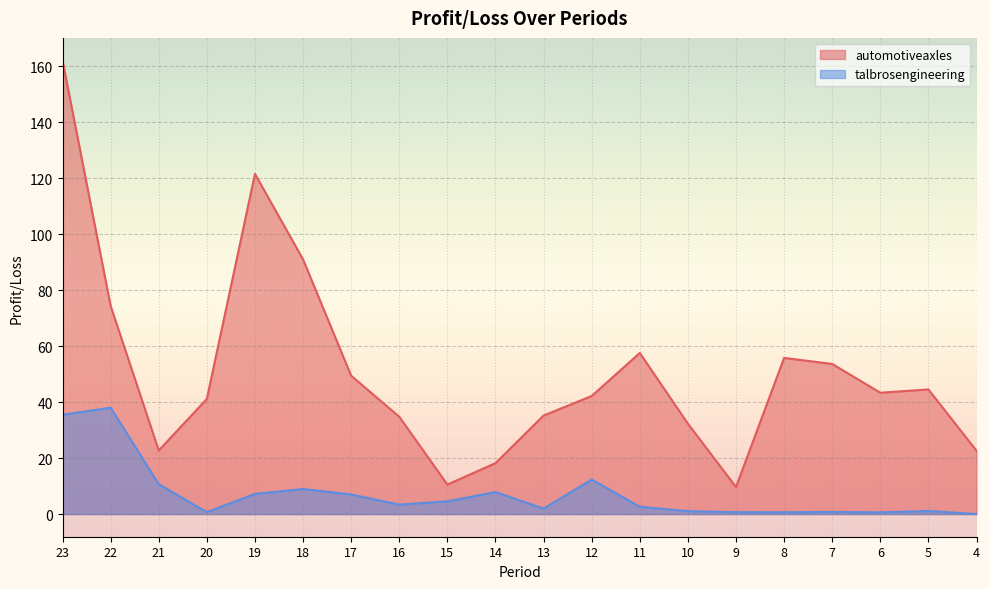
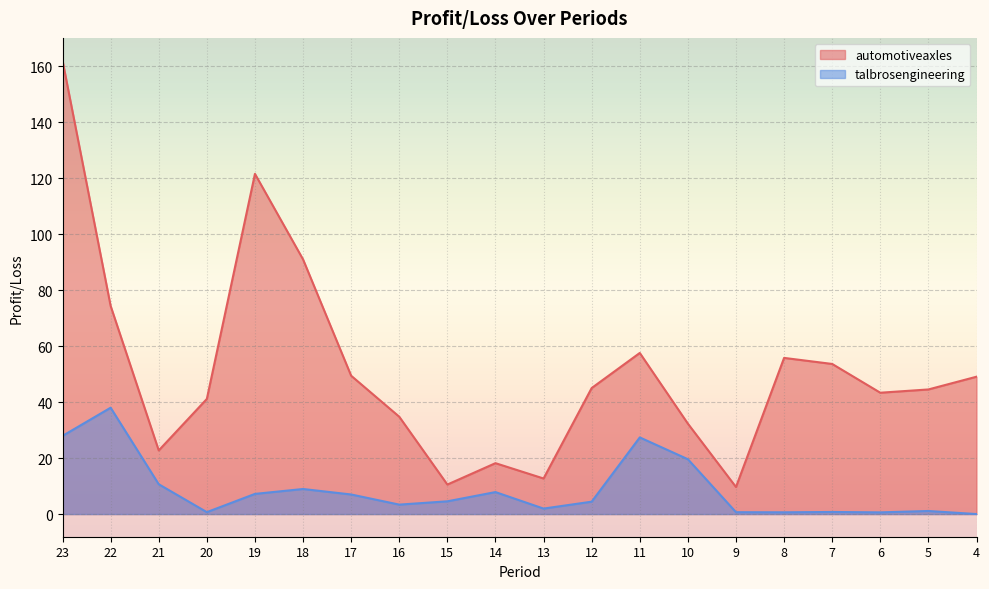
talbrosengineering, 23: 35 -> 28
automotiveaxles, 13: 35 -> 13
automotiveaxles, 12: 42 -> 45
talbrosengineering, 12: 12 -> 4
talbrosengineering, 11: 3 -> 27
talbrosengineering, 10: 1 -> 20
automotiveaxles, 4: 23 -> 49
